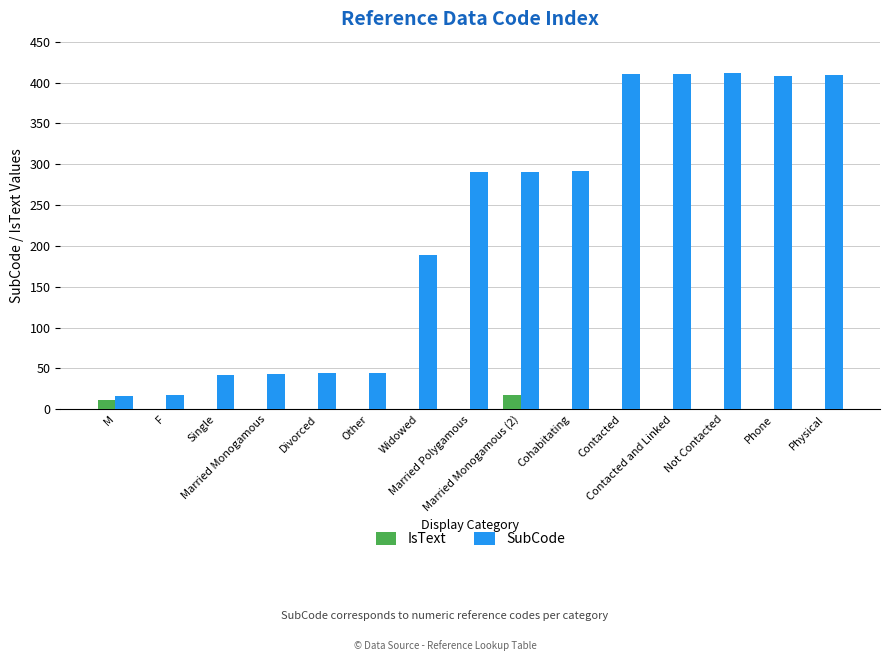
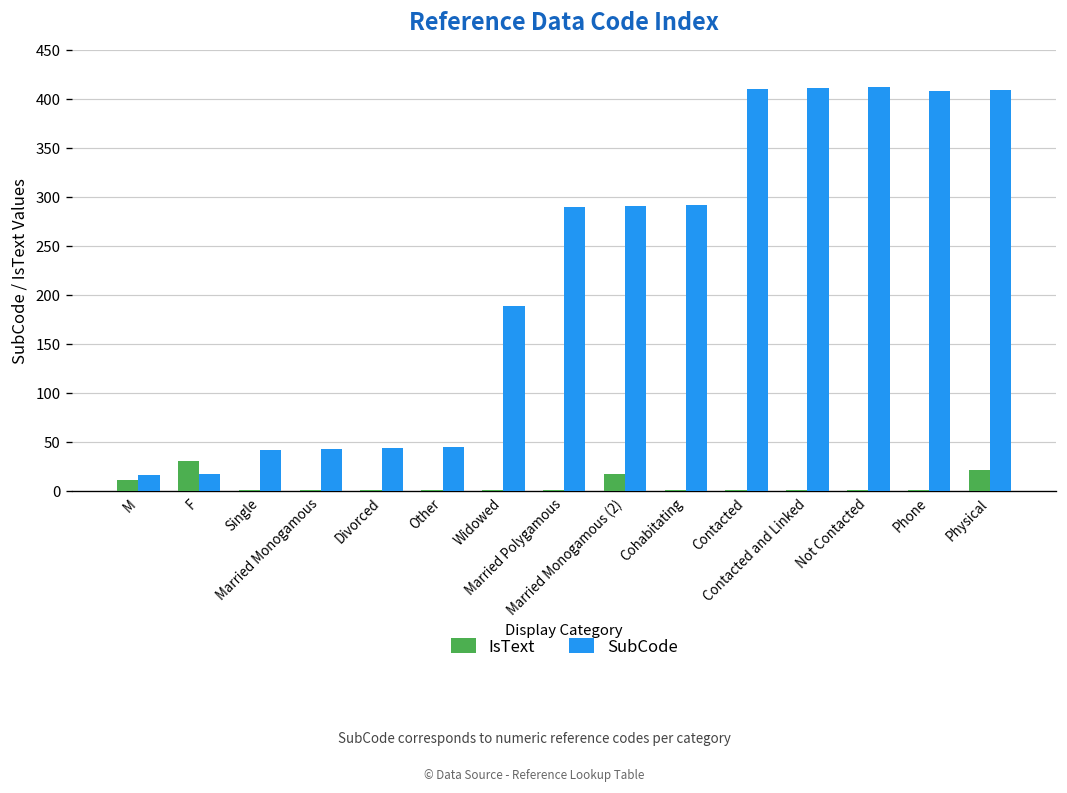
IsText, F: 0 -> 30
IsText, Physical: 0 -> 20
